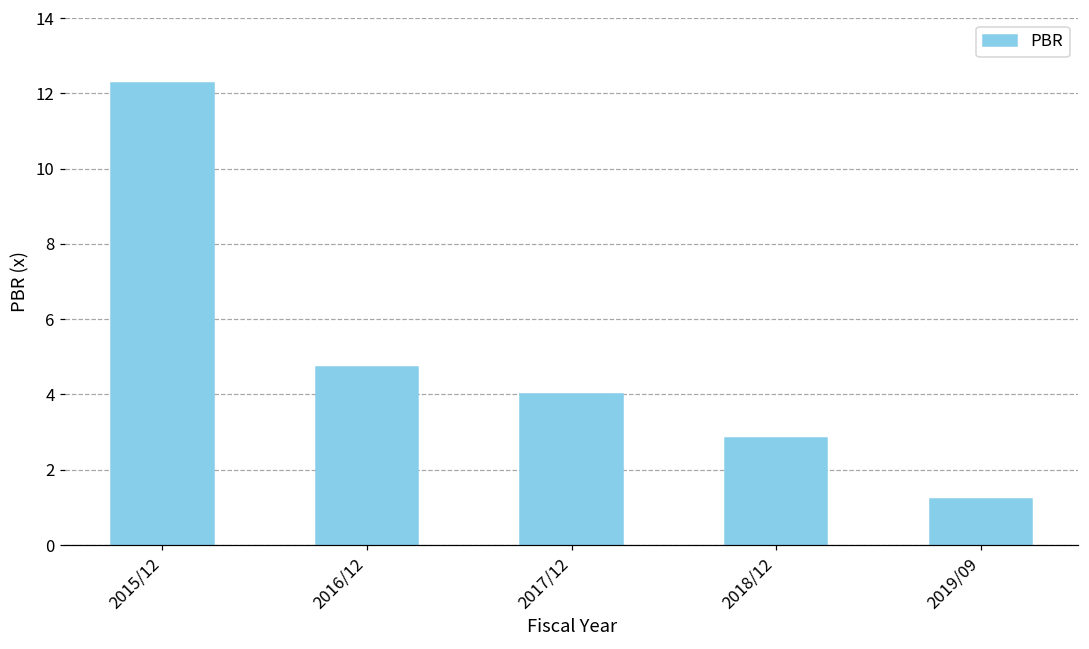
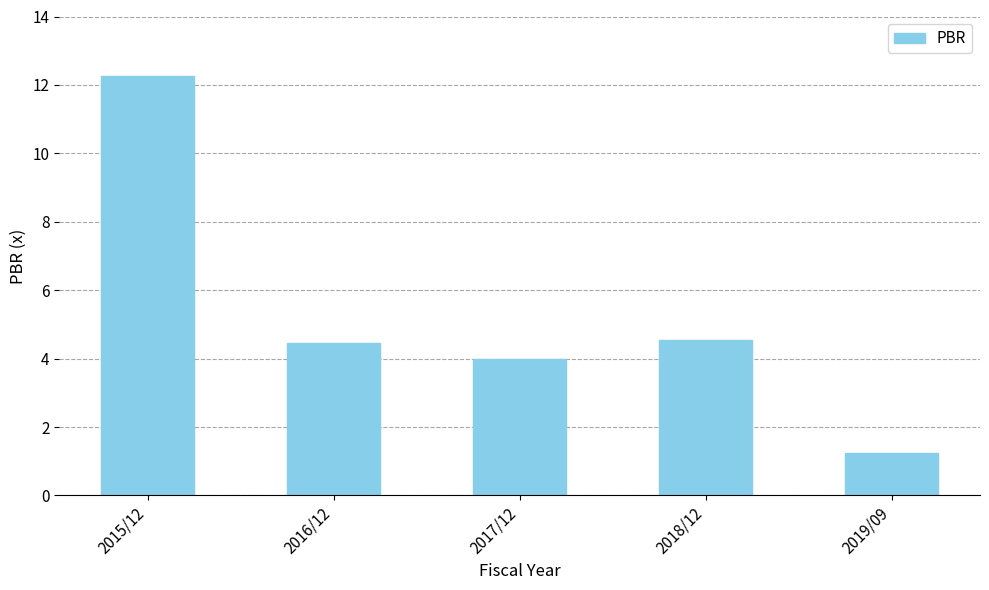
2016/12: 4.7 -> 4.5
2018/12: 2.9 -> 4.5
